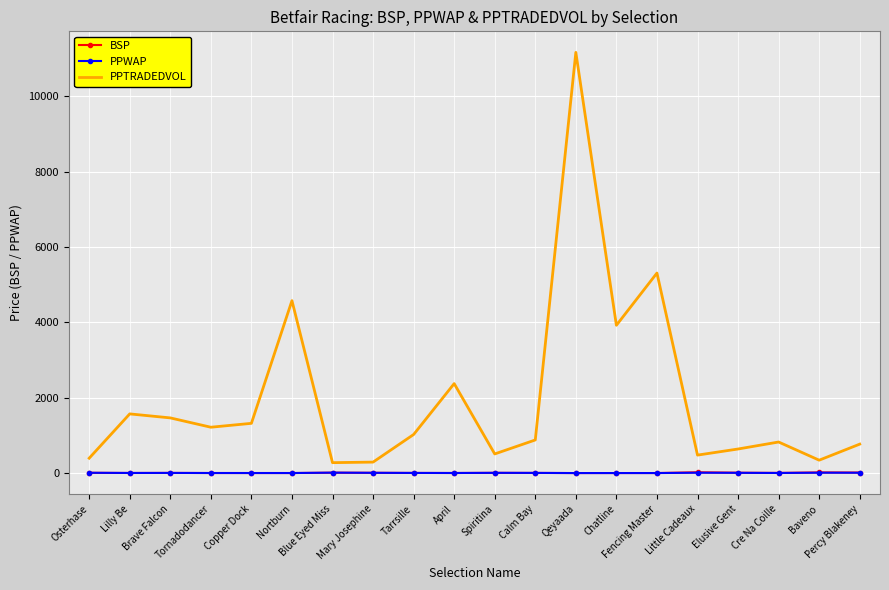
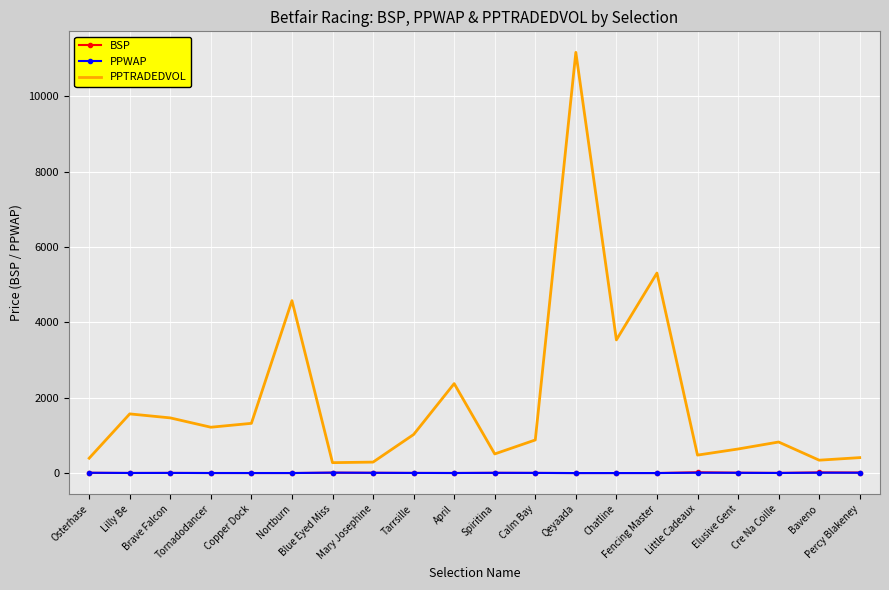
PPTRADEDVOL, Chatline: 3900 -> 3500
PPTRADEDVOL, Percy Blakeney: 800 -> 400
